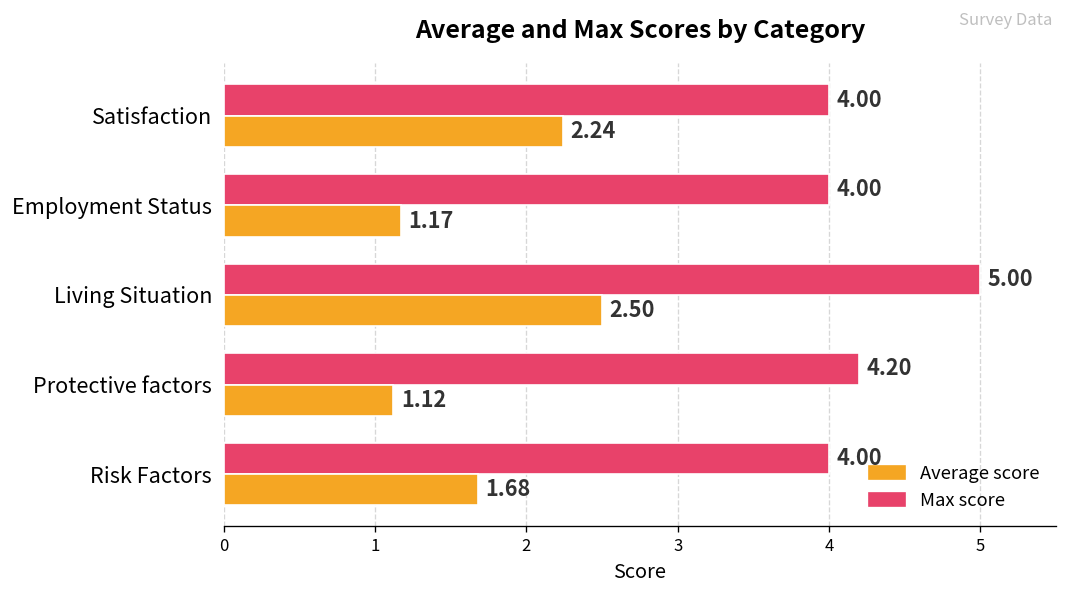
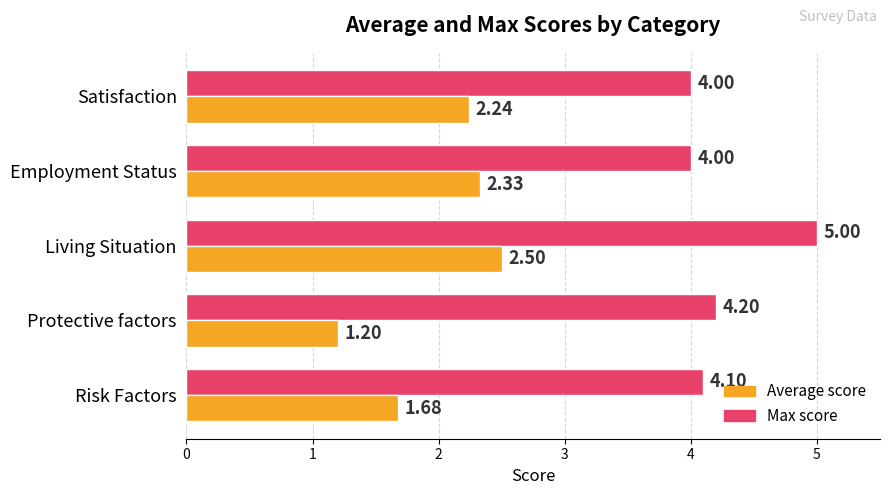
Average score, Employment Status: 1.17 -> 2.33
Average score, Protective factors: 1.12 -> 1.20
Max score, Risk Factors: 4.00 -> 4.10
